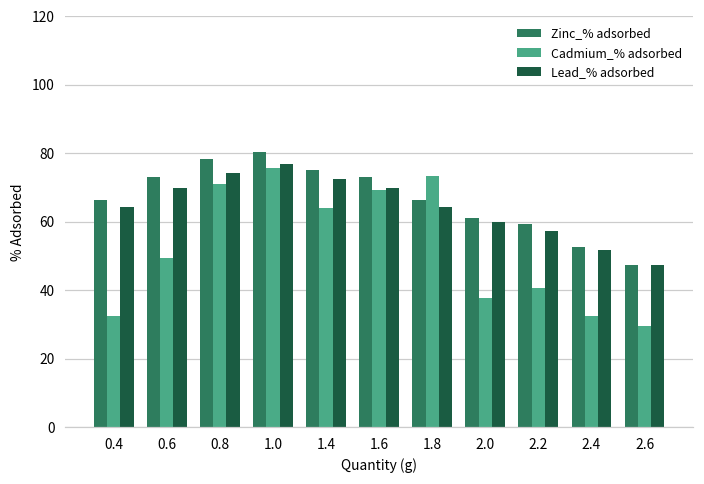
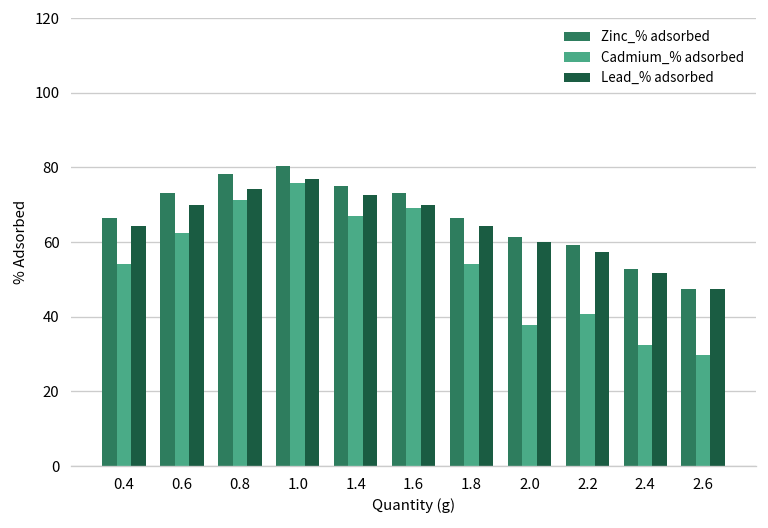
Cadmium_% adsorbed, 0.4: 32 -> 54
Cadmium_% adsorbed, 0.6: 49 -> 62
Cadmium_% adsorbed, 1.4: 64 -> 67
Cadmium_% adsorbed, 1.8: 73 -> 54
